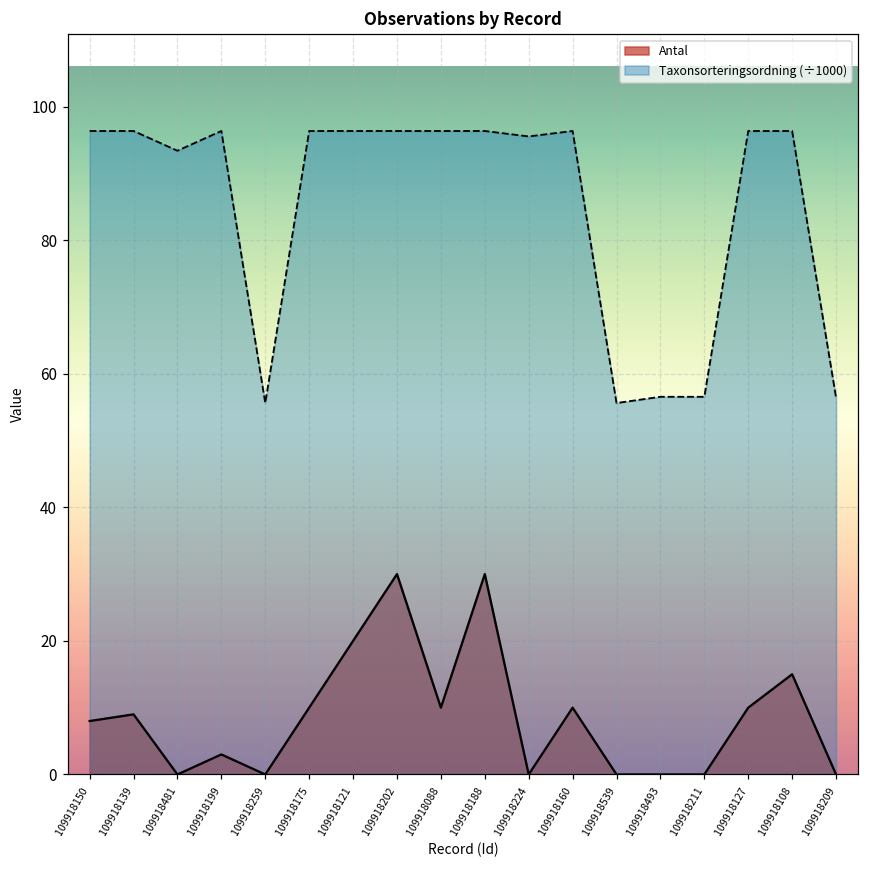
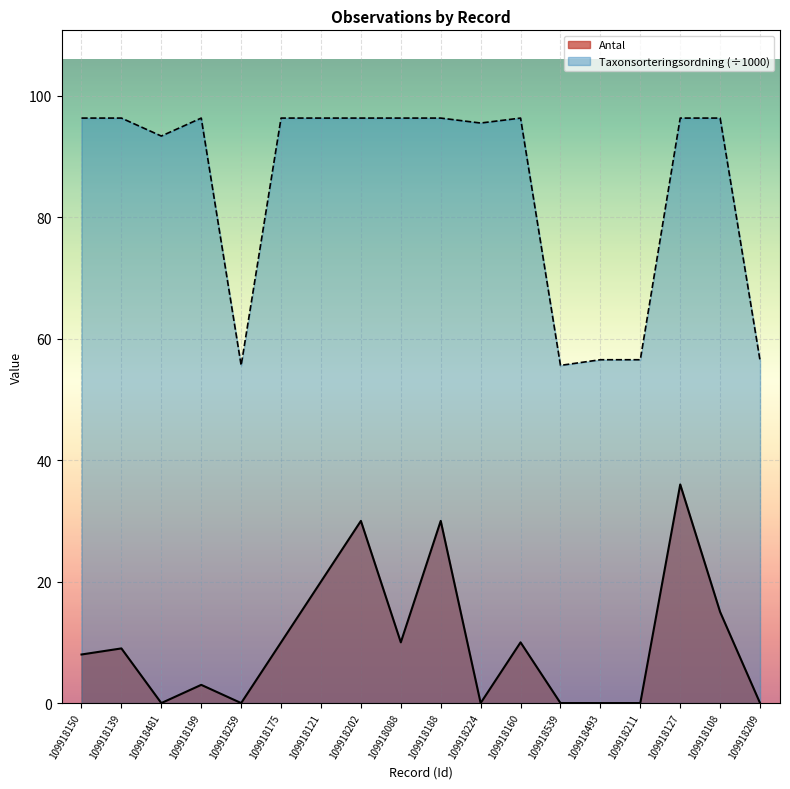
Antal, 109918127: 10 -> 36
